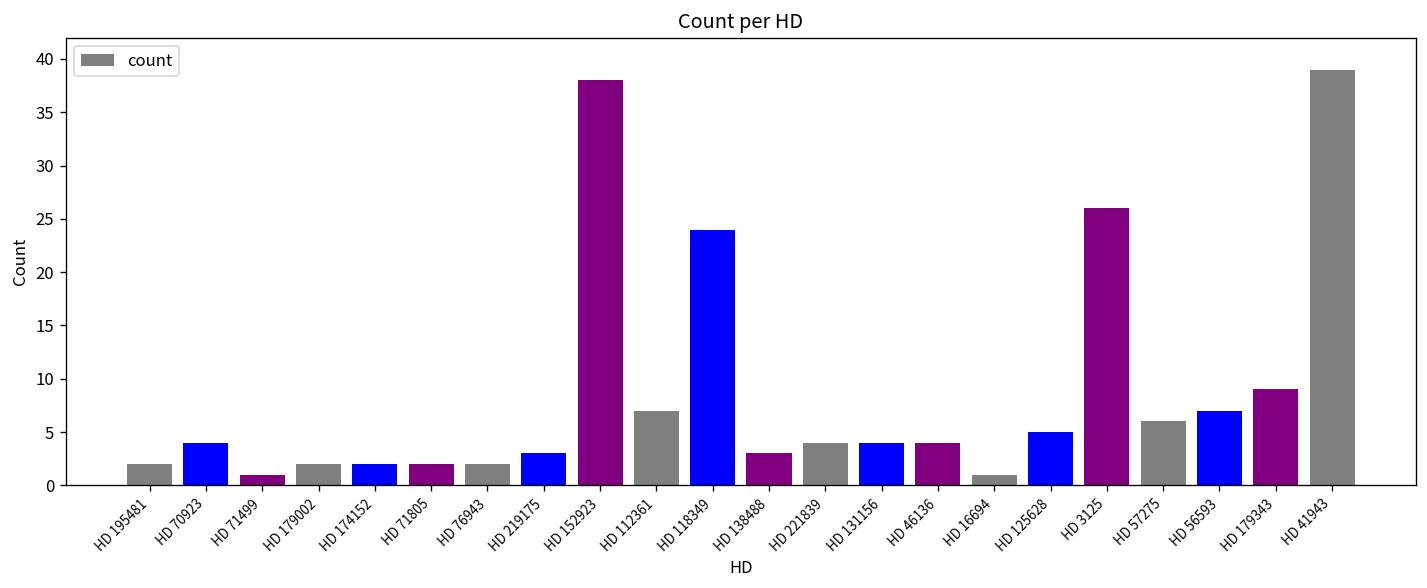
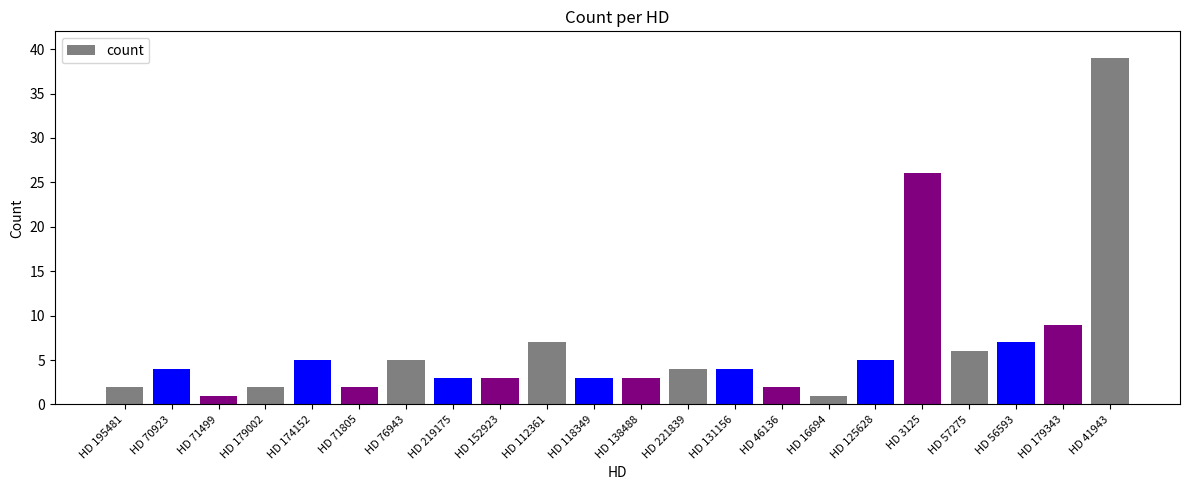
HD 174152: 2 -> 5
HD 76943: 2 -> 5
HD 152923: 38 -> 3
HD 118349: 24 -> 3
HD 46136: 4 -> 2
